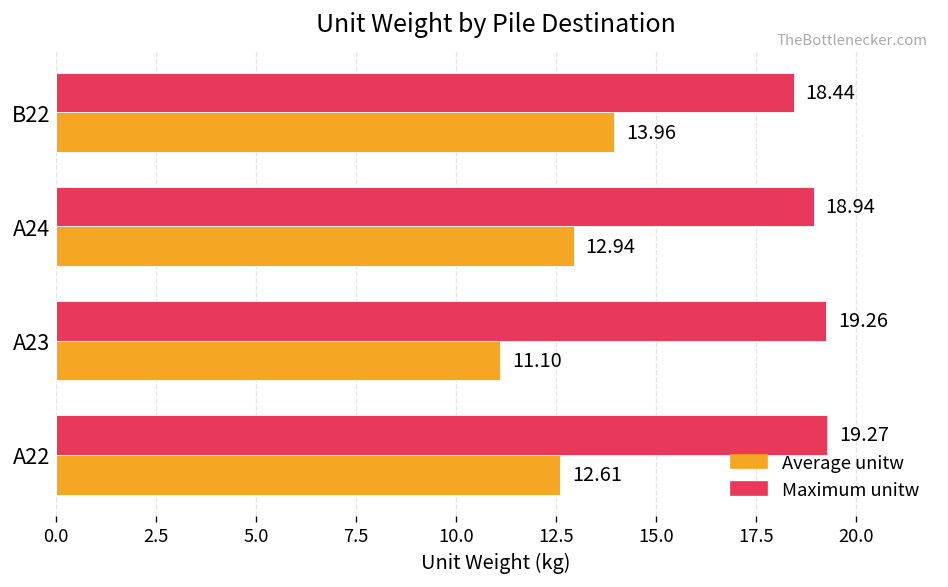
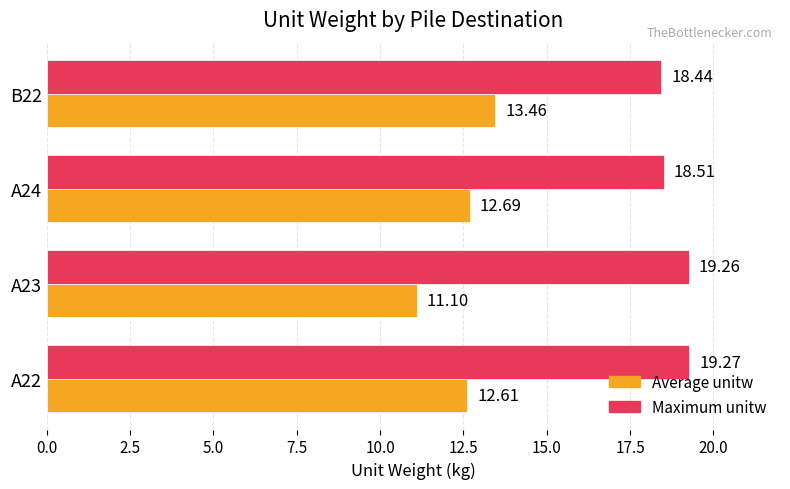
Average unitw, B22: 13.96 -> 13.46
Maximum unitw, A24: 18.94 -> 18.51
Average unitw, A24: 12.94 -> 12.69
